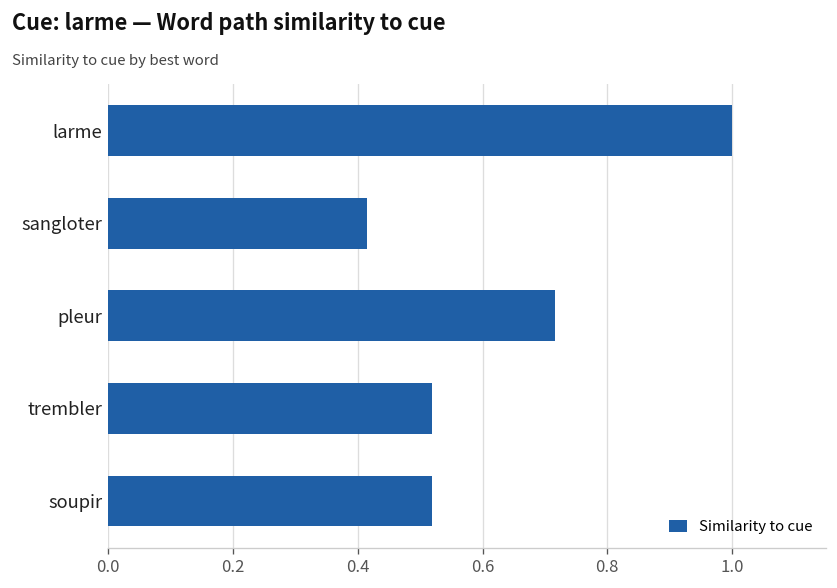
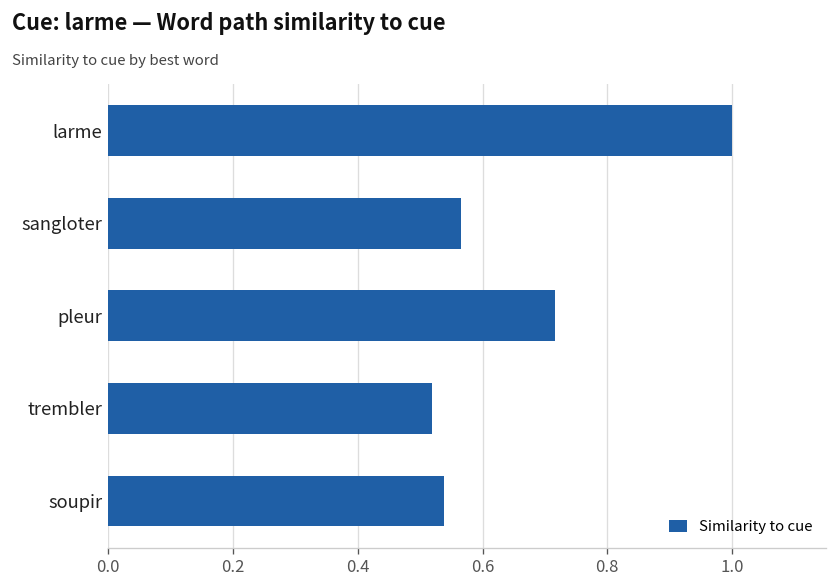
sangloter: 0.41 -> 0.57
soupir: 0.52 -> 0.54
